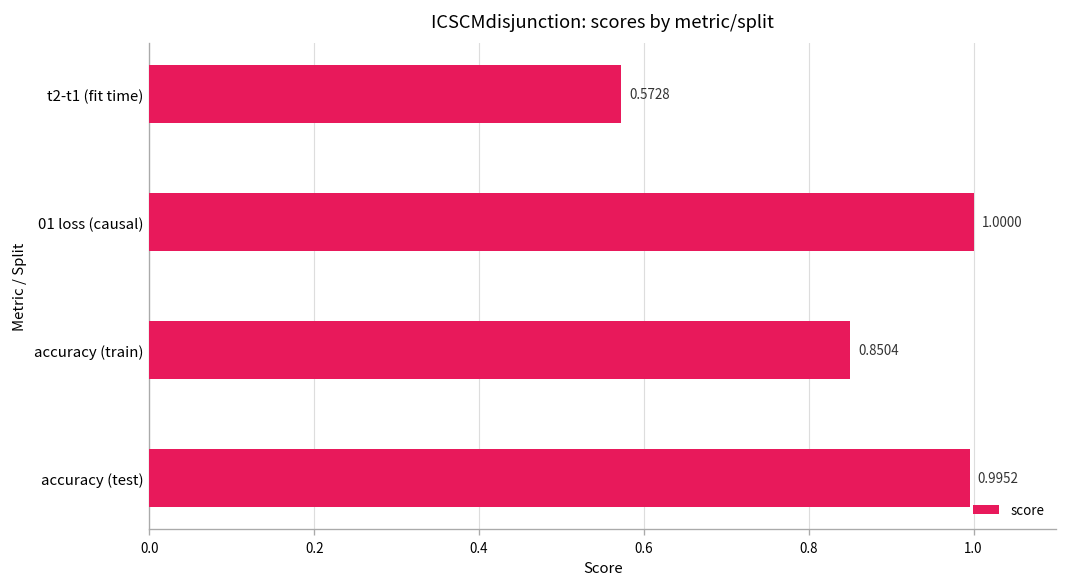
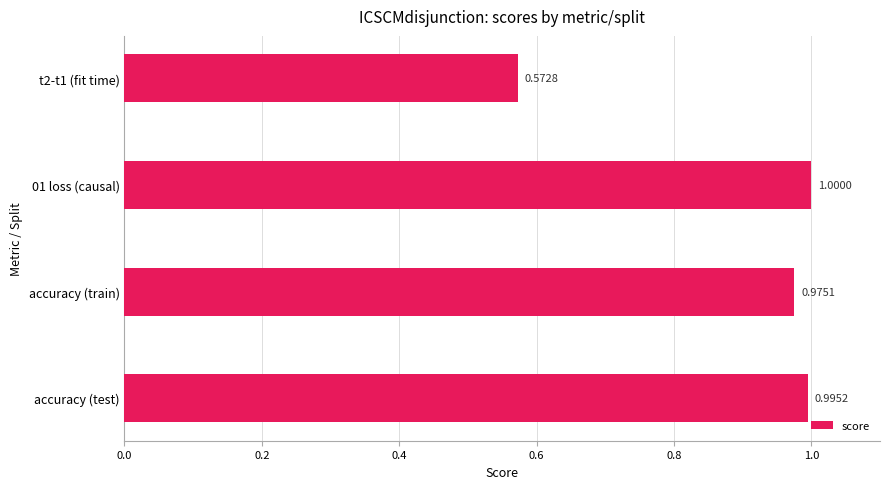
accuracy (train): 0.8504 -> 0.9751
